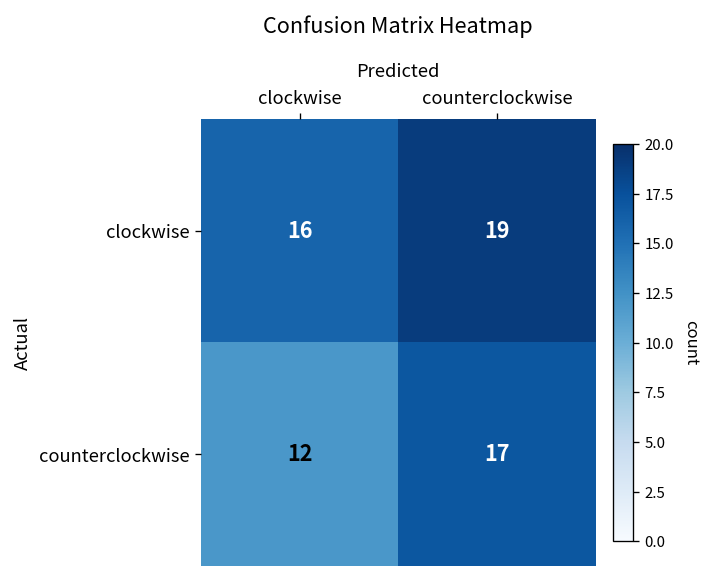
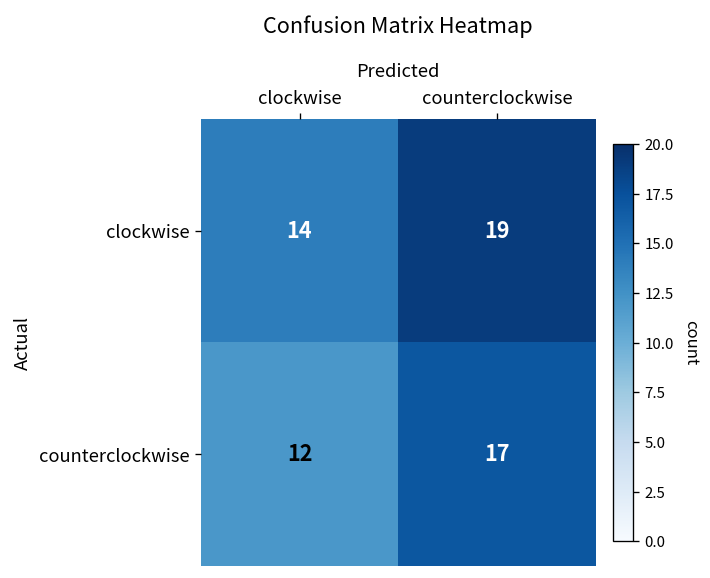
clockwise, clockwise: 16 -> 14
